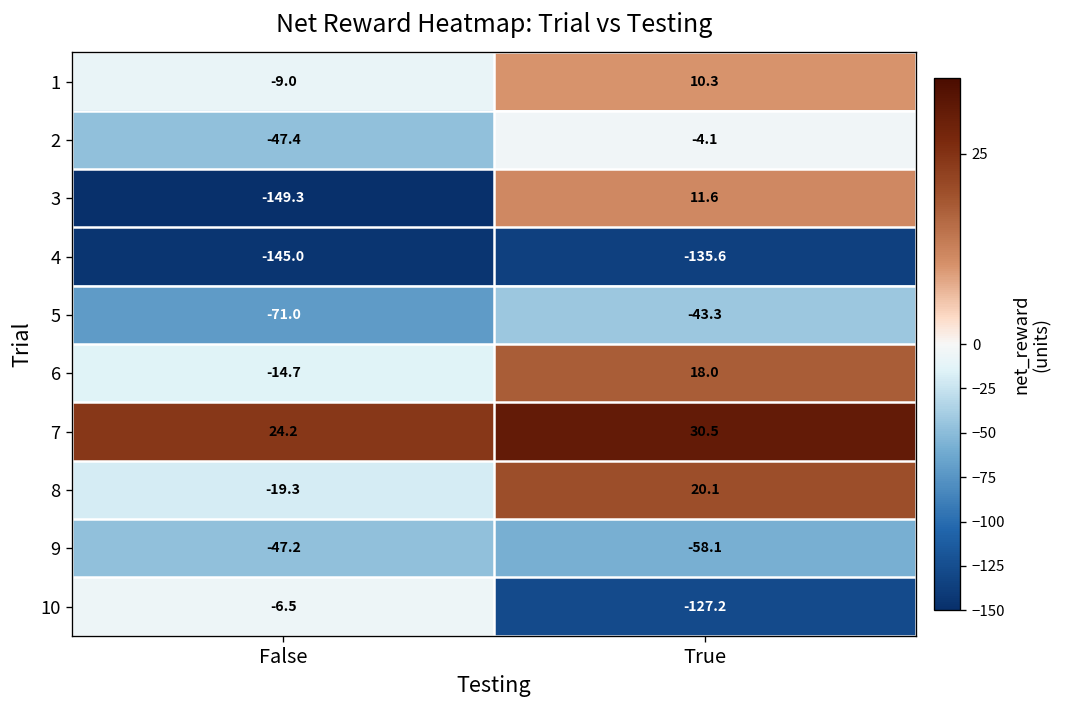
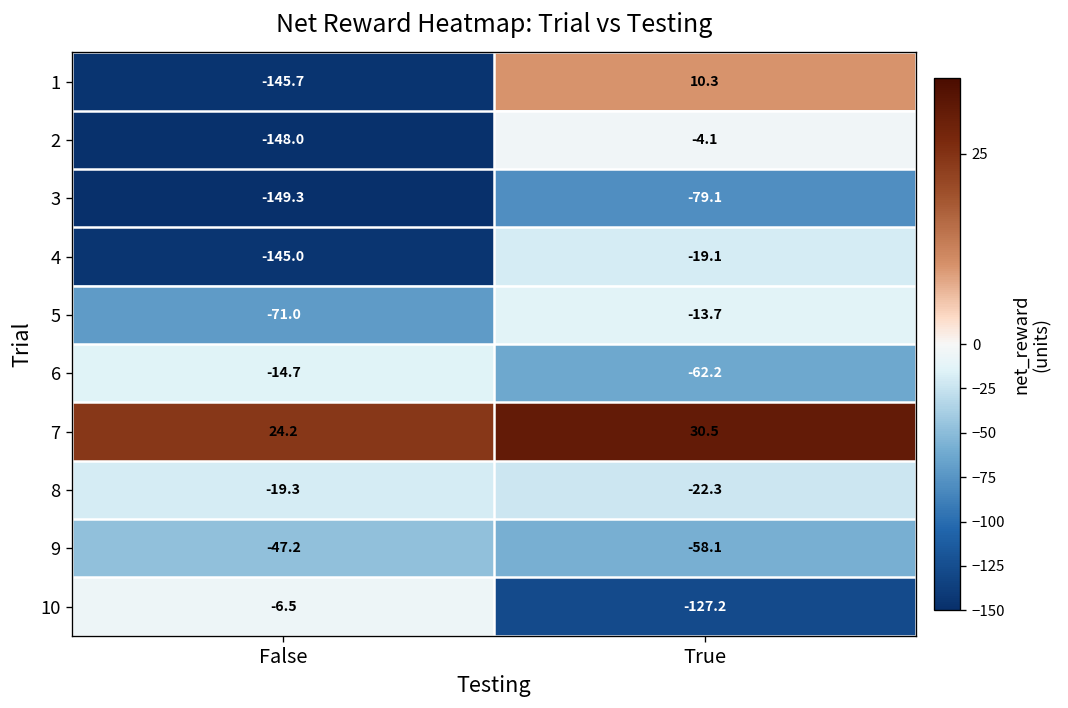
1, False: -9.0 -> -145.7
2, False: -47.4 -> -148.0
3, True: 11.6 -> -79.1
4, True: -135.6 -> -19.1
5, True: -43.3 -> -13.7
6, True: 18.0 -> -62.2
8, True: 20.1 -> -22.3
